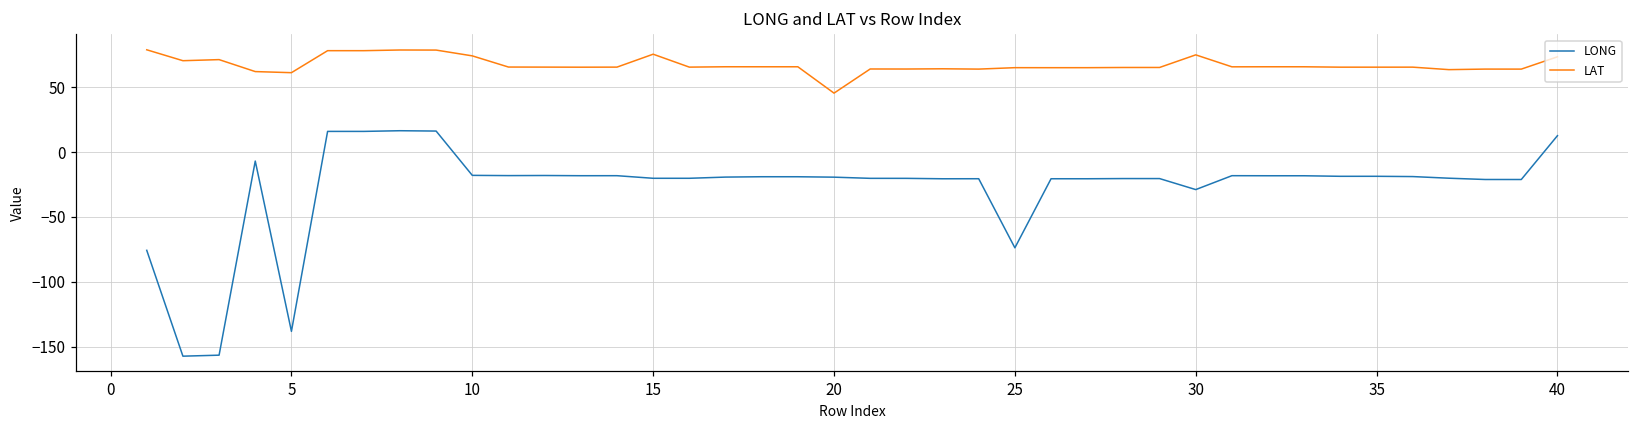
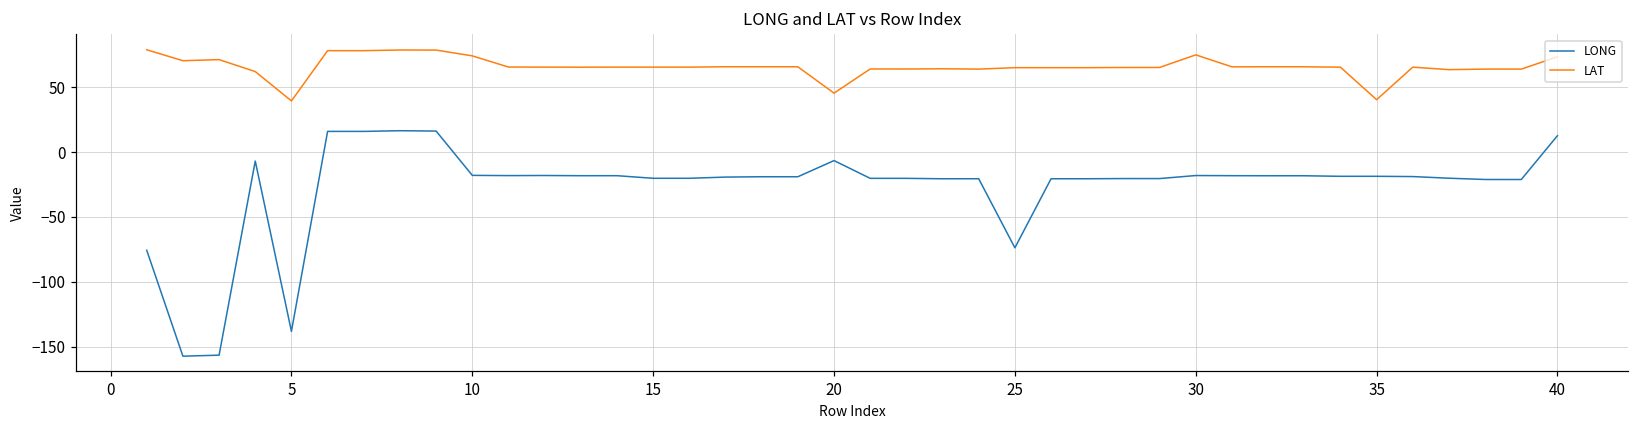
LAT, 5: 61 -> 39
LAT, 15: 75 -> 66
LONG, 20: -19 -> -7
LONG, 30: -29 -> -18
LAT, 35: 65 -> 40
